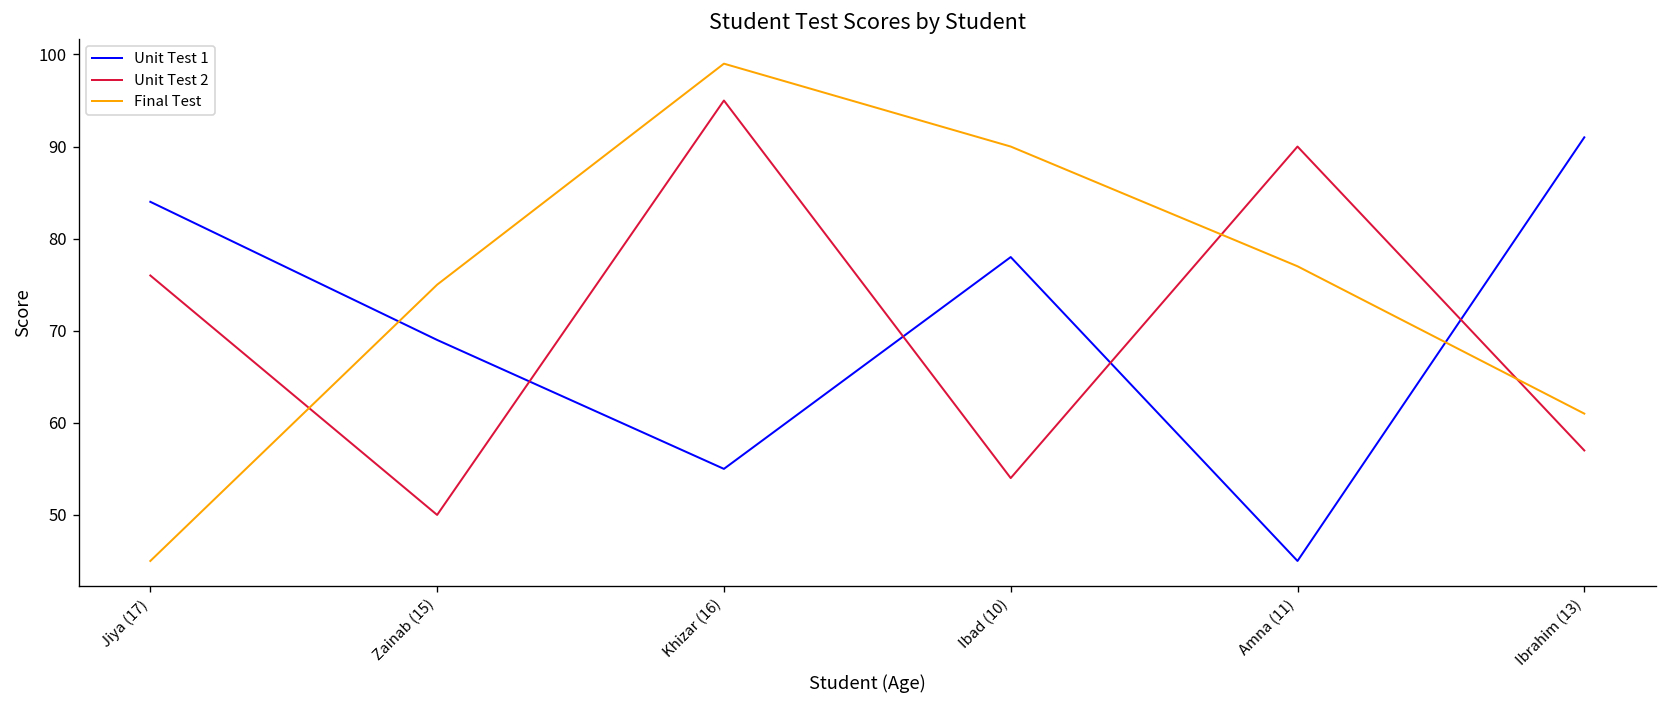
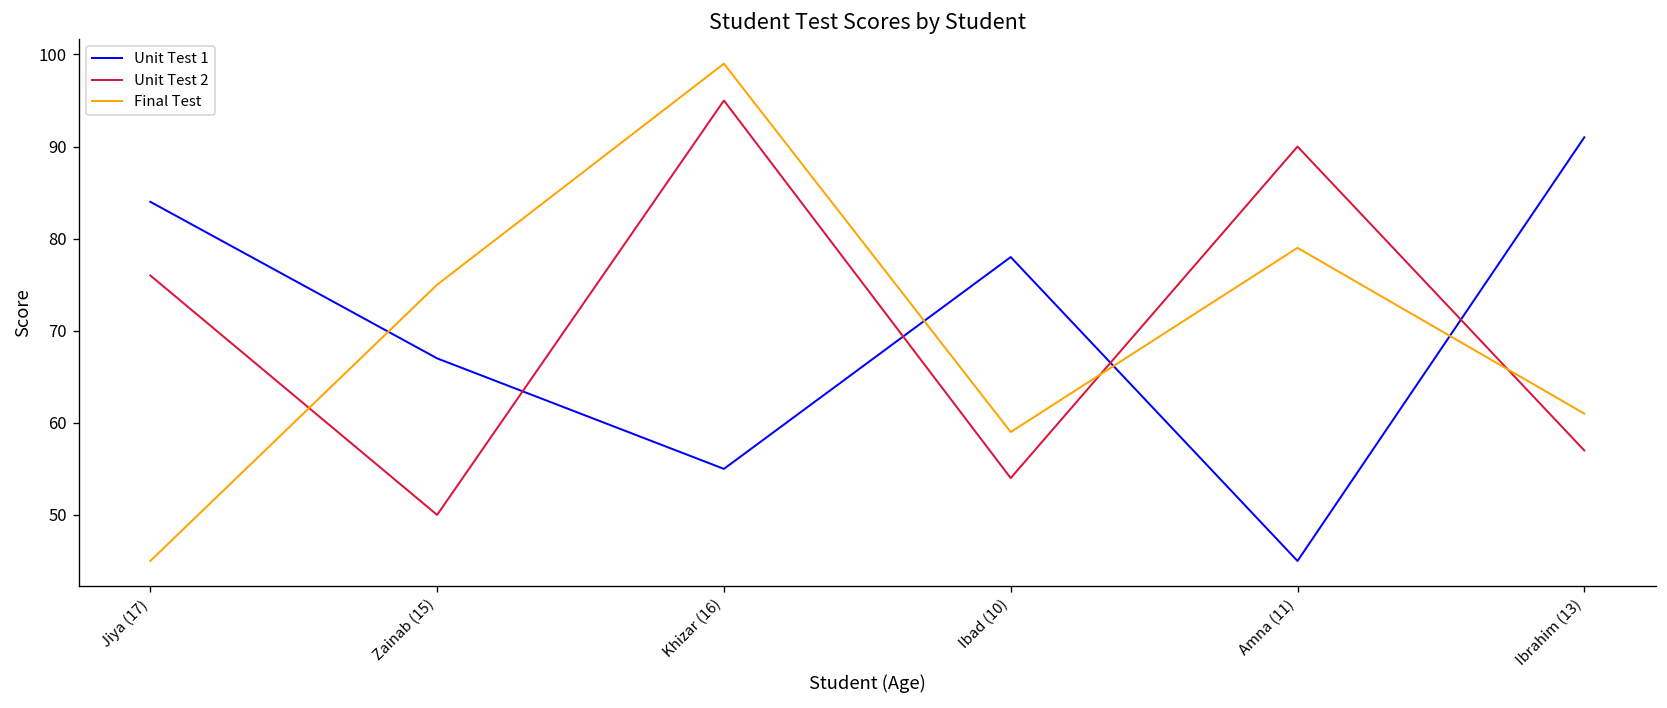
Unit Test 1, Zainab (15): 69 -> 67
Final Test, Ibad (10): 90 -> 59
Final Test, Amna (11): 77 -> 79
